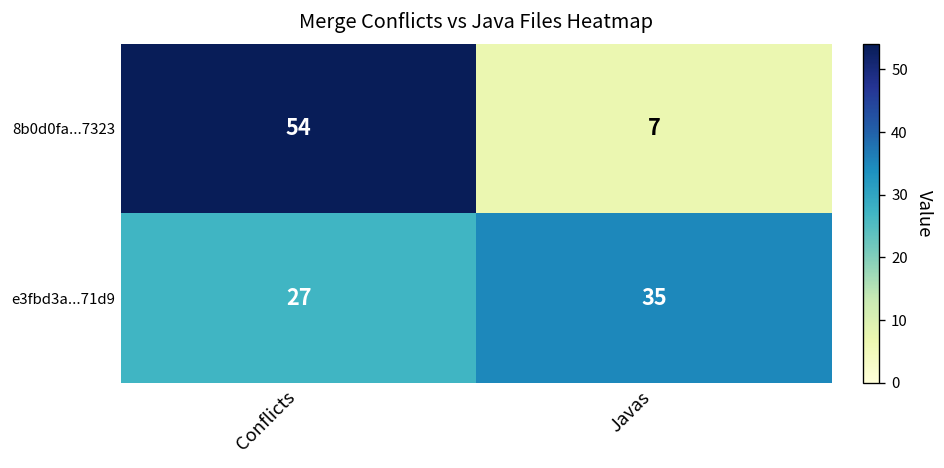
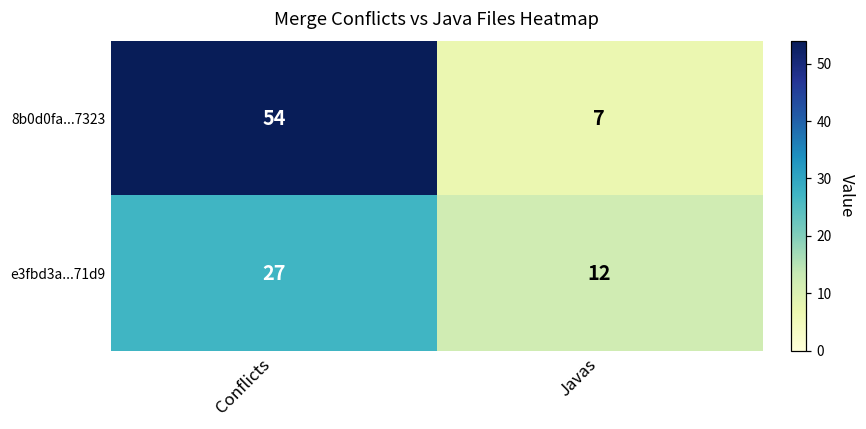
e3fbd3a...71d9, Javas: 35 -> 12
